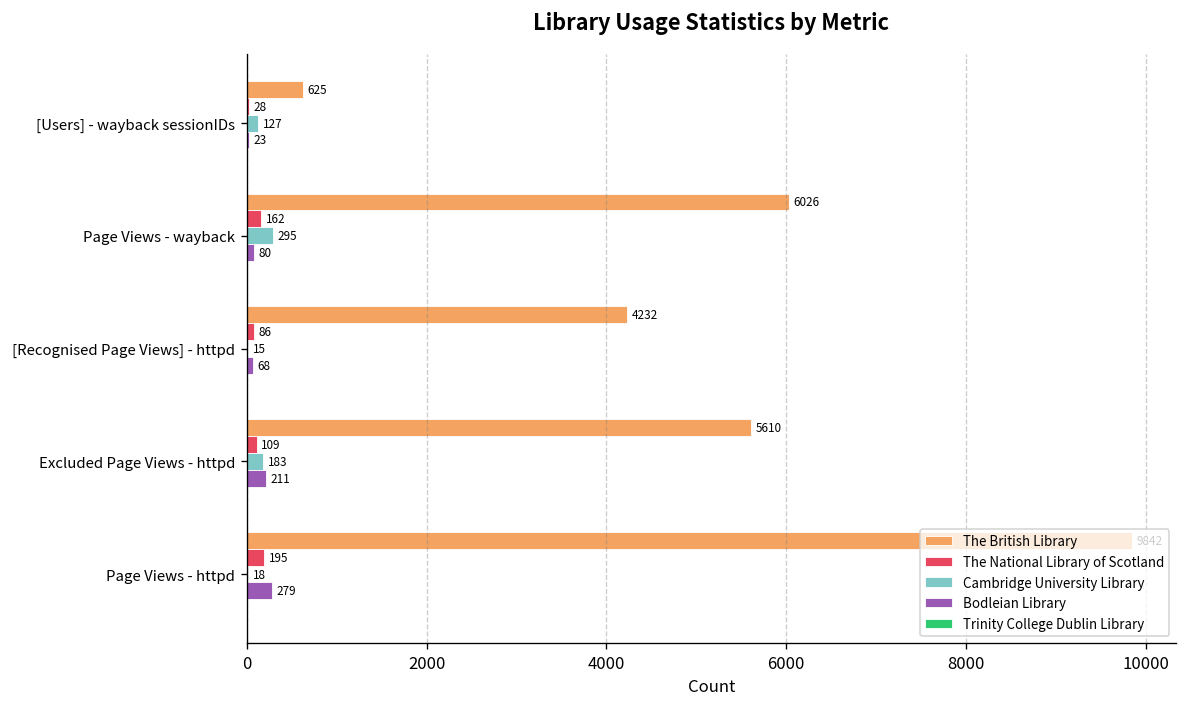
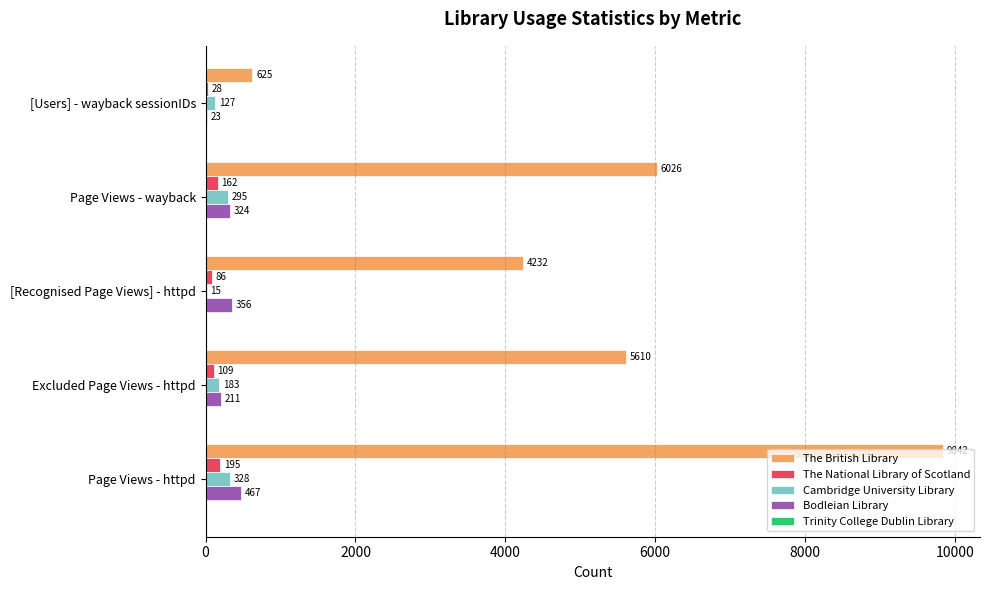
Bodleian Library, Page Views - wayback: 80 -> 324
Bodleian Library, [Recognised Page Views] - httpd: 68 -> 356
Cambridge University Library, Page Views - httpd: 18 -> 328
Bodleian Library, Page Views - httpd: 279 -> 467
